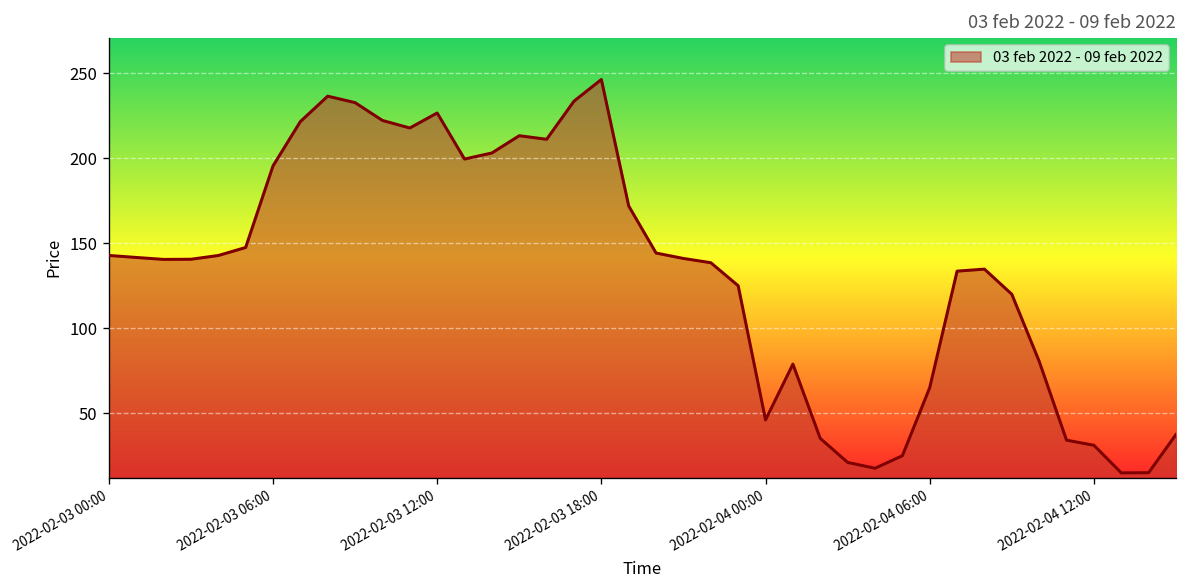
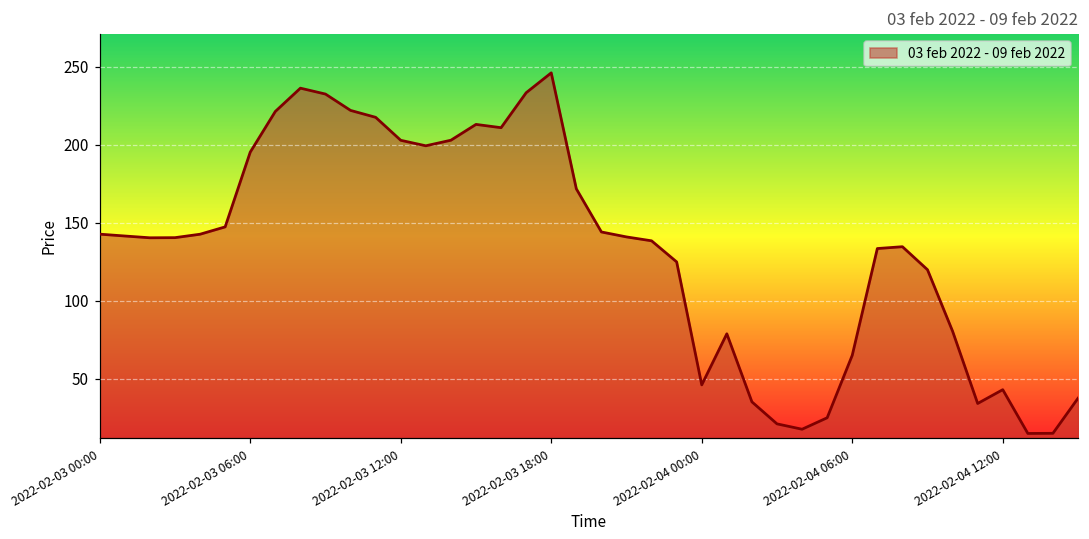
2022-02-03 12:00: 227 -> 203
2022-02-04 12:00: 31 -> 43
